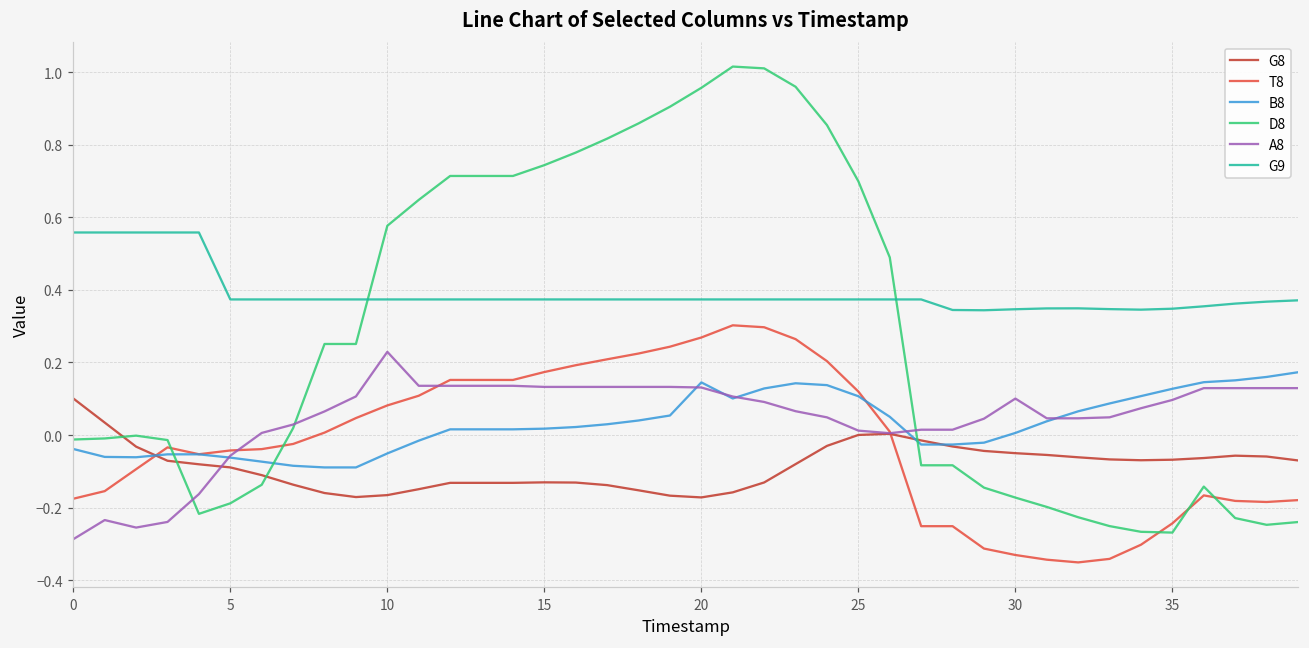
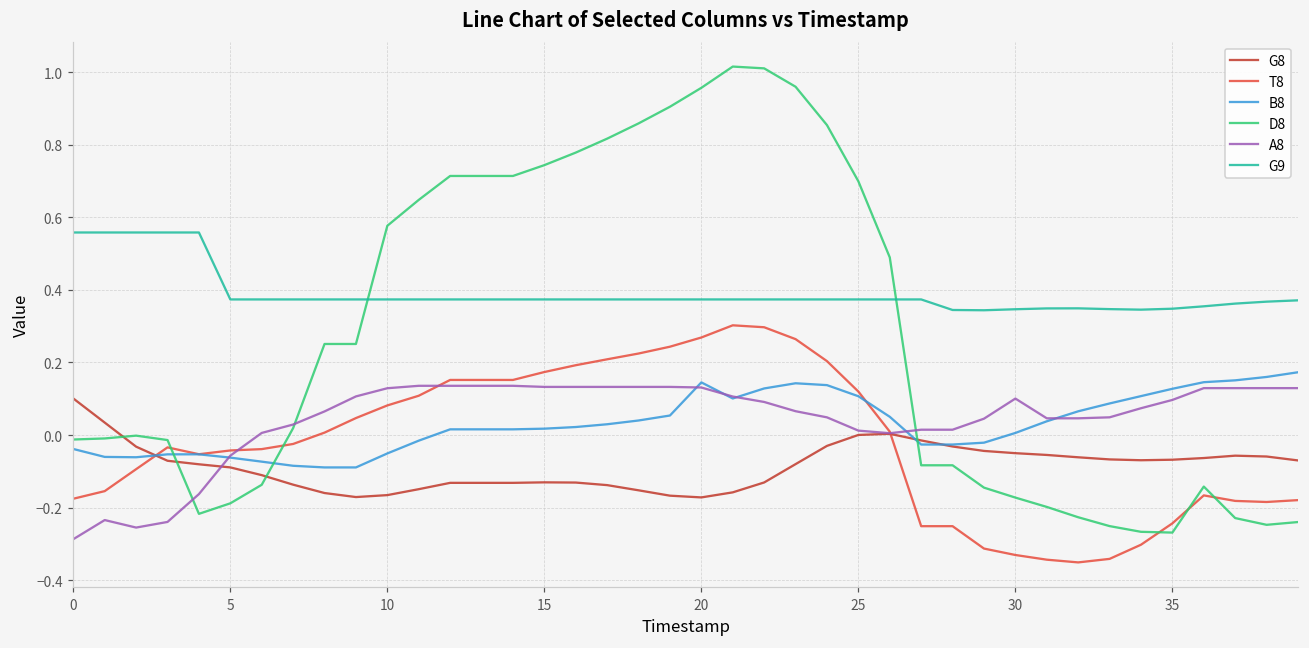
A8, 10: 0.23 -> 0.13
